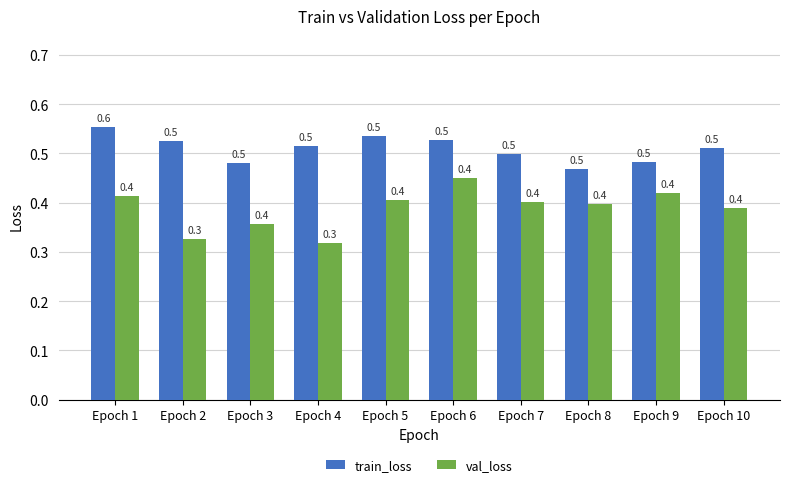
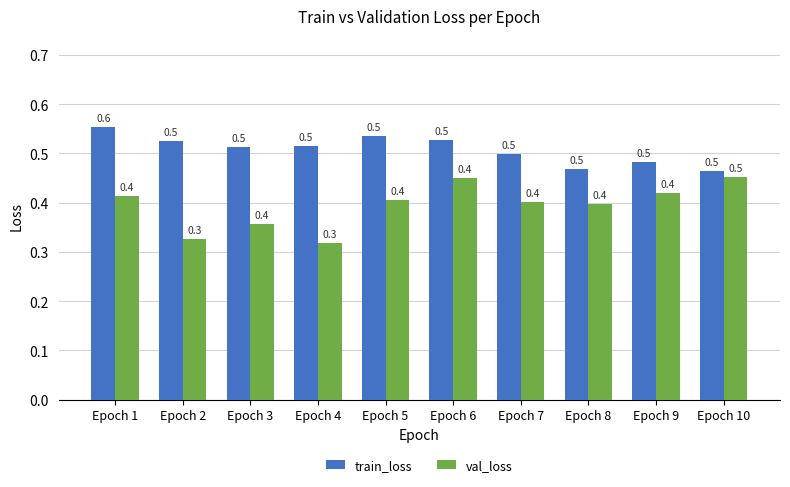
train_loss, Epoch 3: 0.48 -> 0.51
train_loss, Epoch 10: 0.51 -> 0.46
val_loss, Epoch 10: 0.4 -> 0.5
